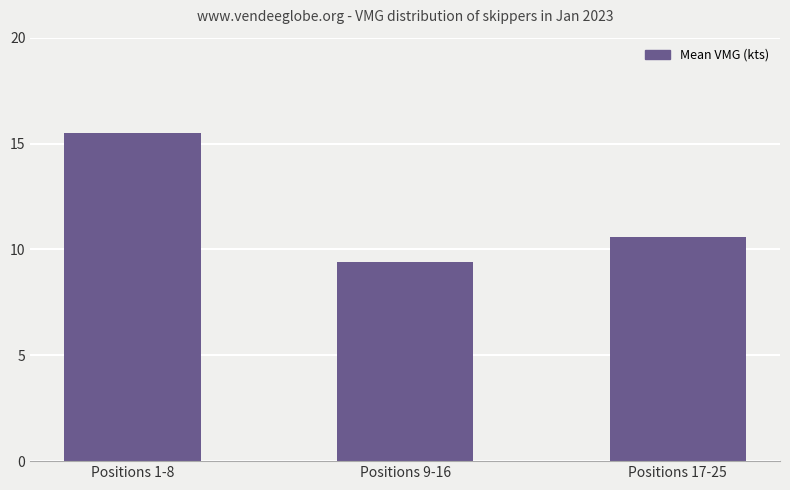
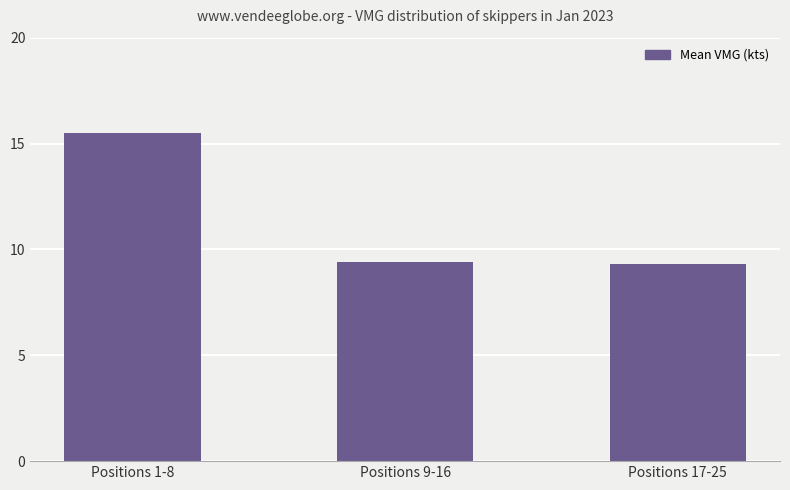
Positions 17-25: 10.6 -> 9.3
